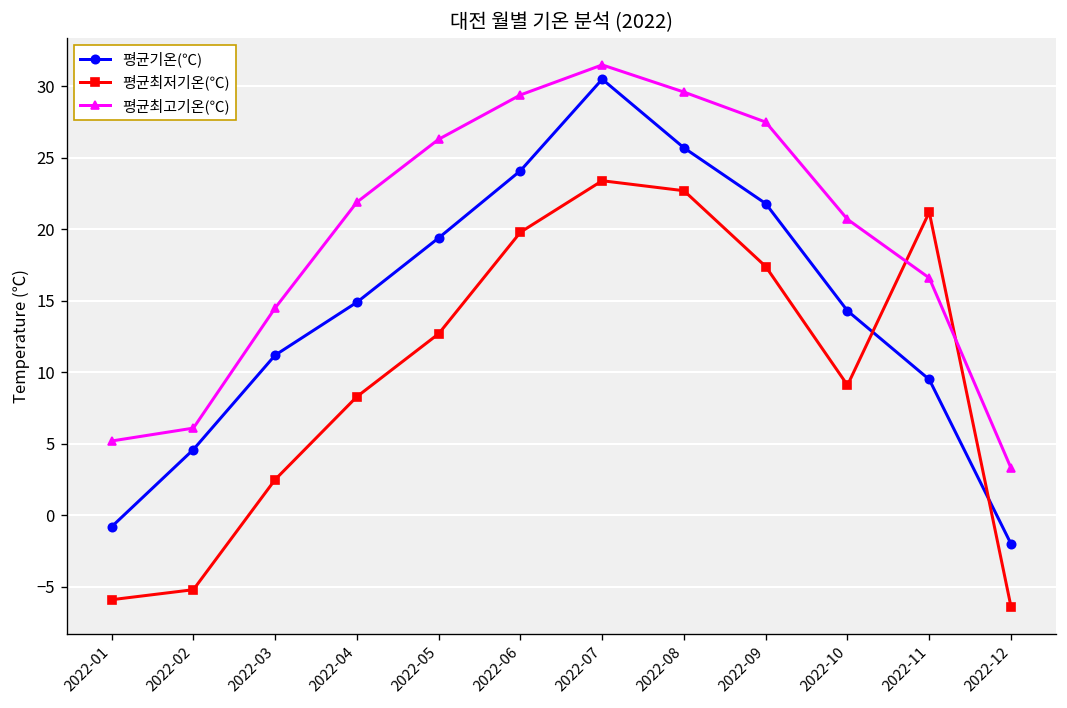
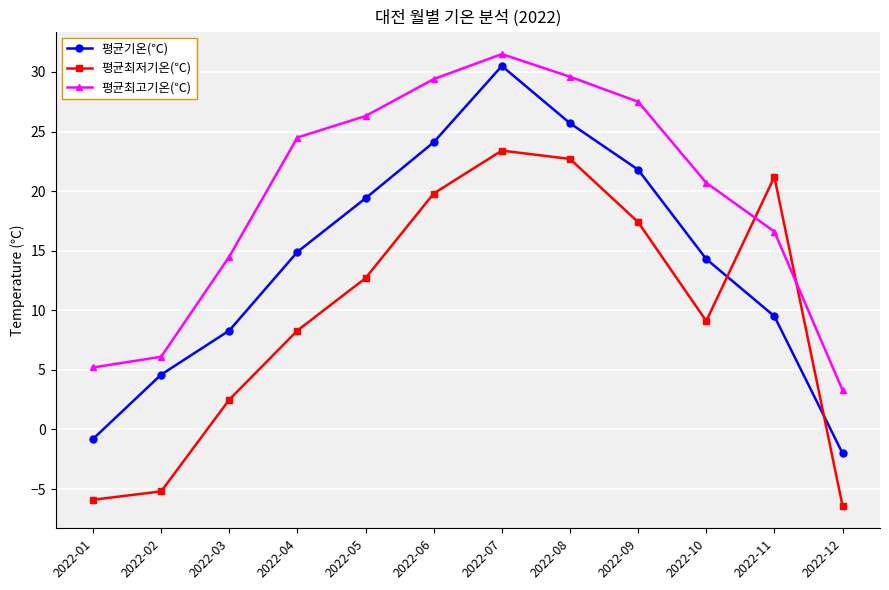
평균기온(℃), 2022-03: 11.2 -> 8.3
평균최고기온(℃), 2022-04: 21.9 -> 24.5
